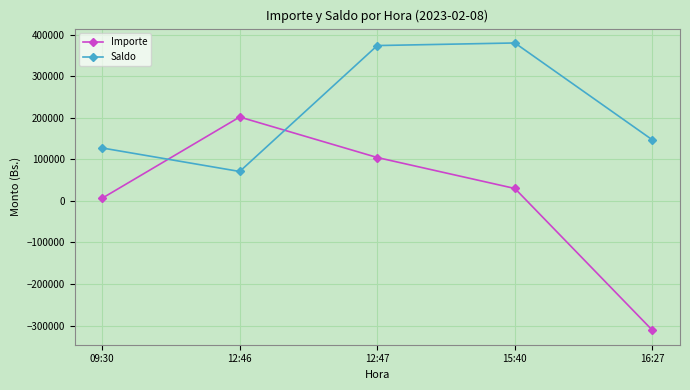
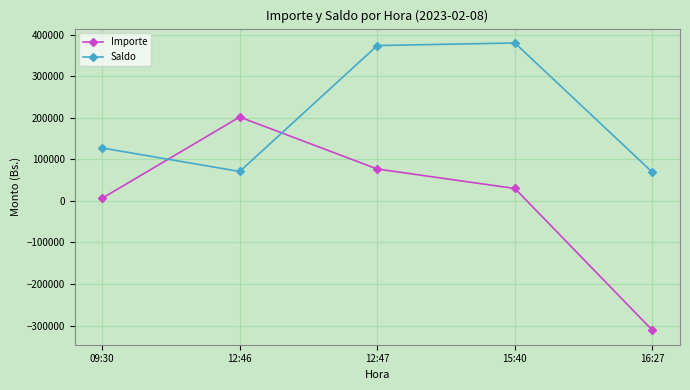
Importe, 12:47: 100000 -> 80000
Saldo, 16:27: 150000 -> 70000
